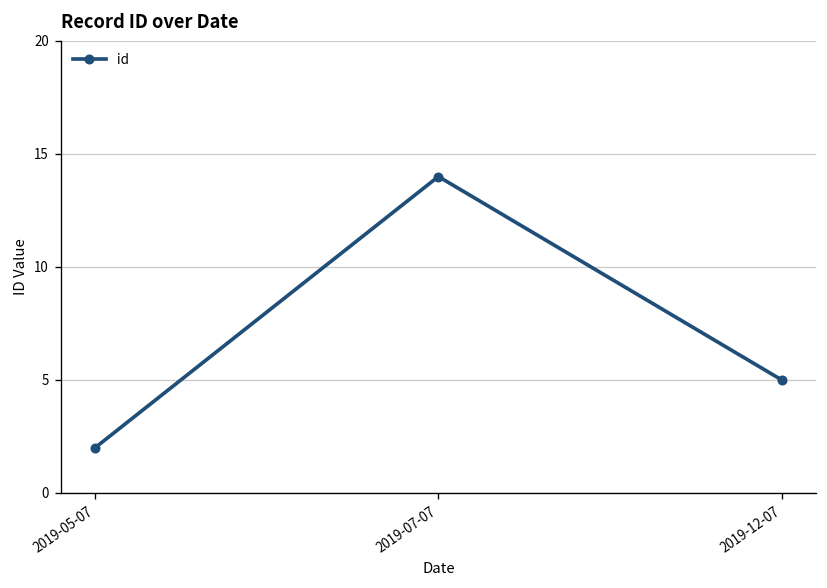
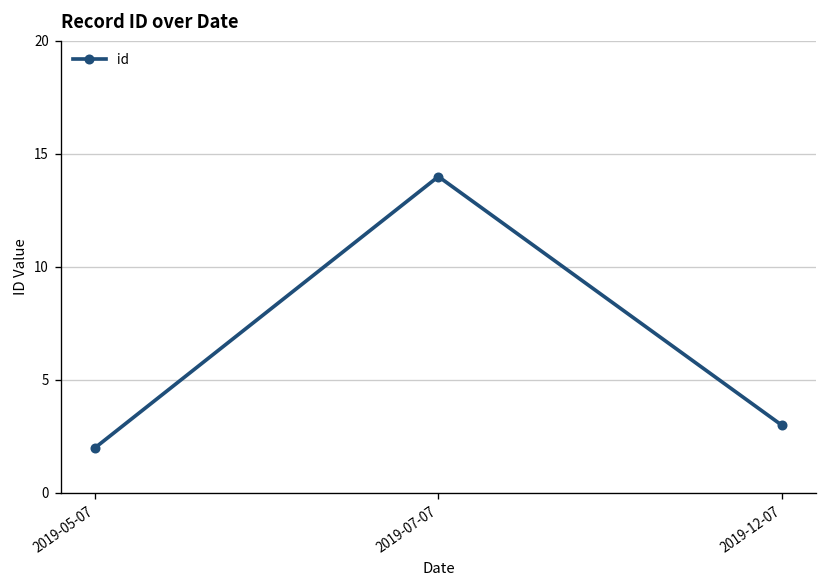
2019-12-07: 5 -> 3
